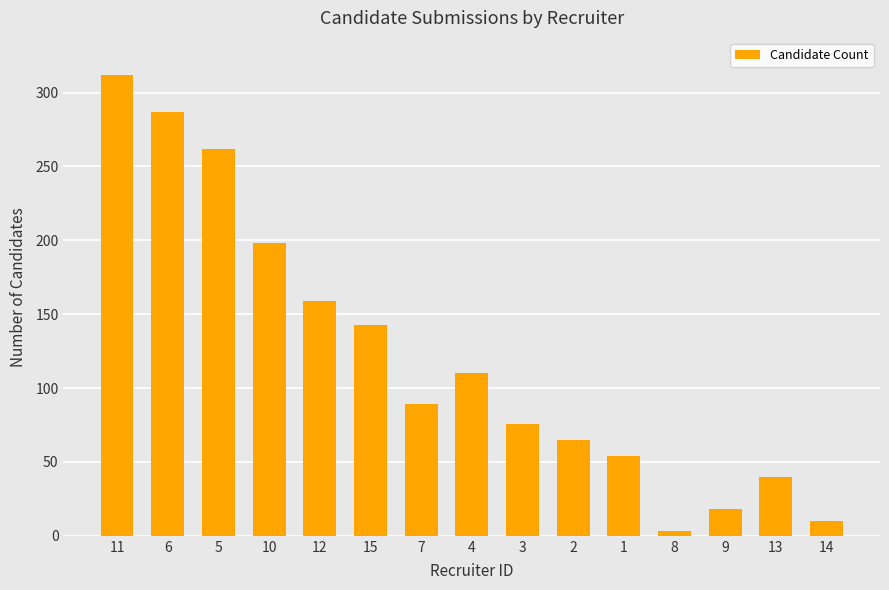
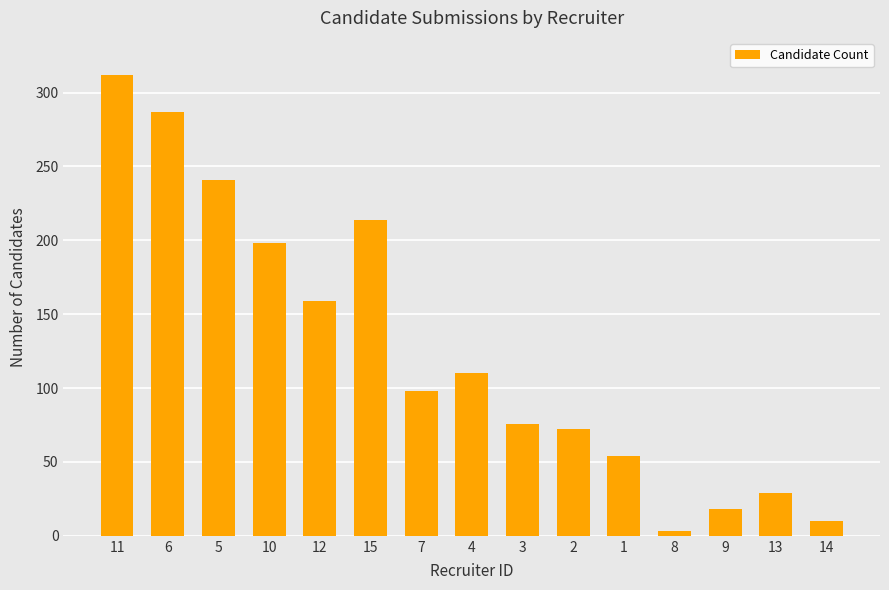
5: 262 -> 241
15: 143 -> 214
7: 89 -> 98
2: 65 -> 72
13: 40 -> 29
